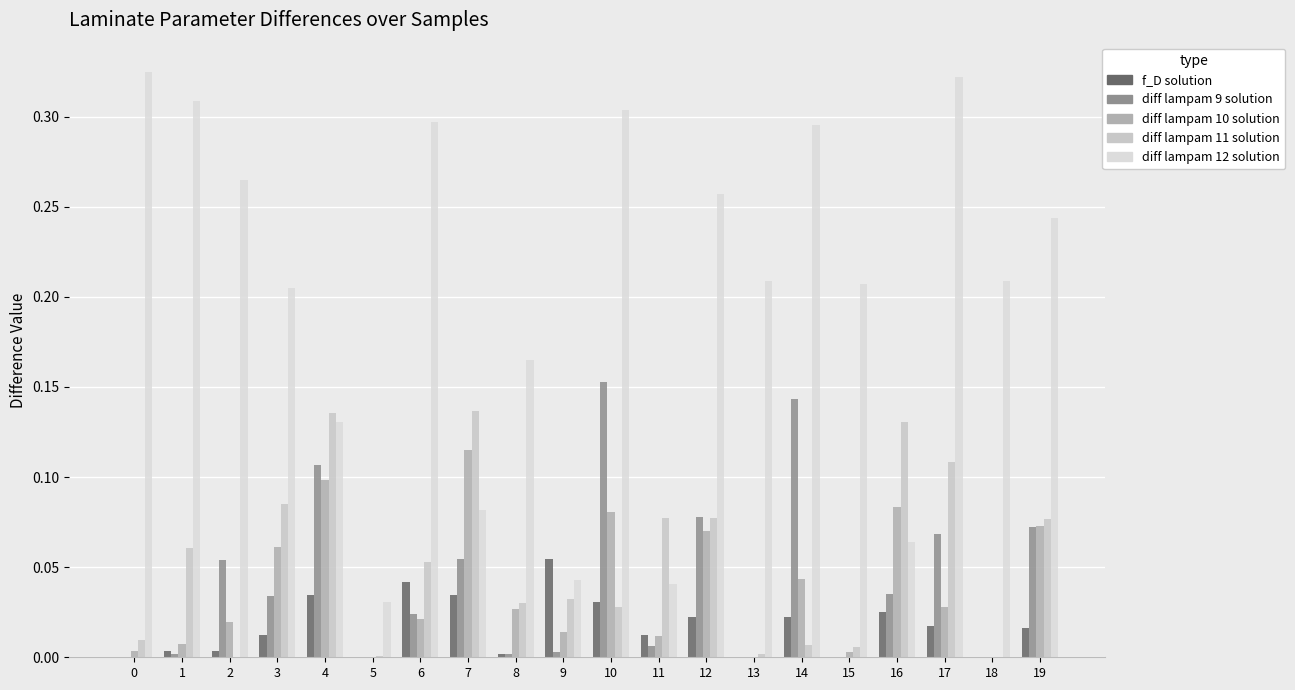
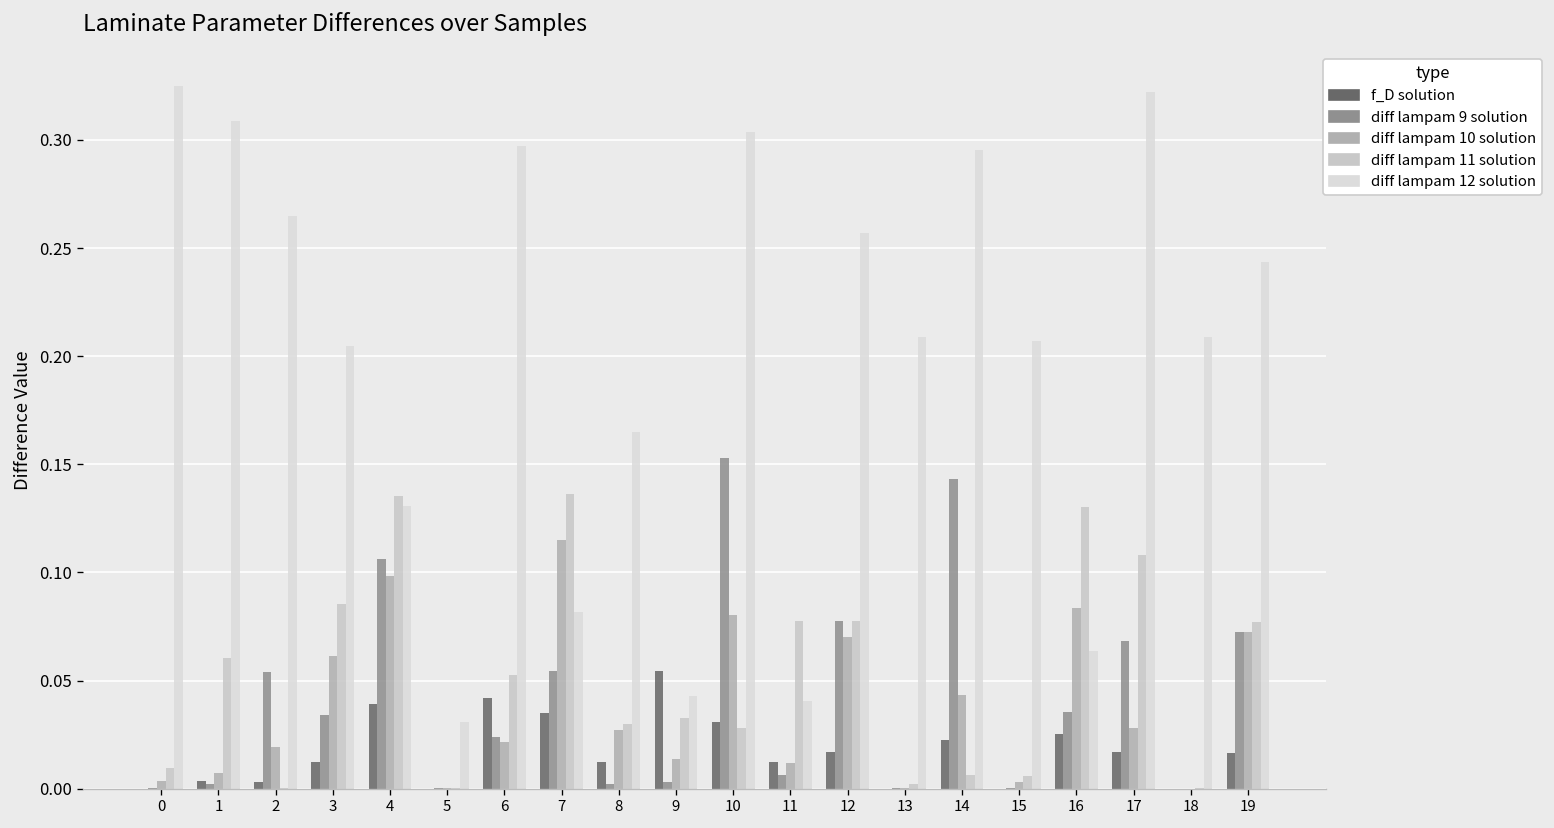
f_D solution, 4: 0.035 -> 0.039
f_D solution, 8: 0.002 -> 0.012
f_D solution, 12: 0.022 -> 0.017
